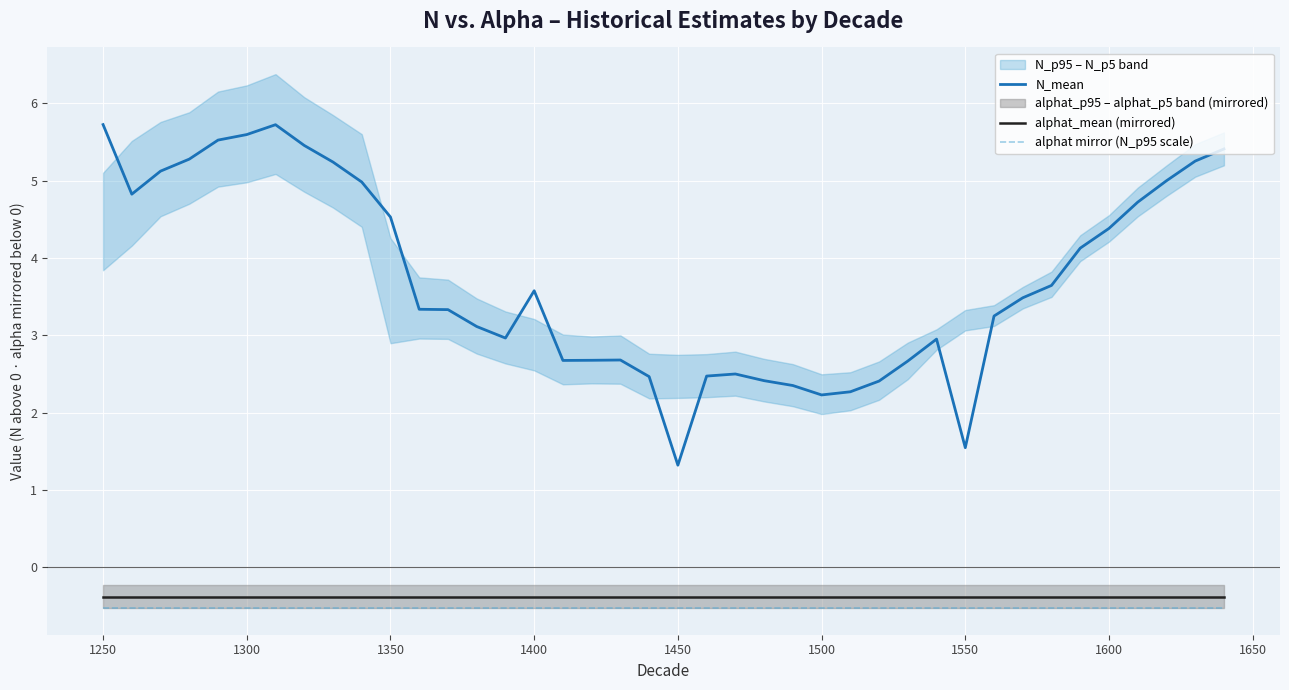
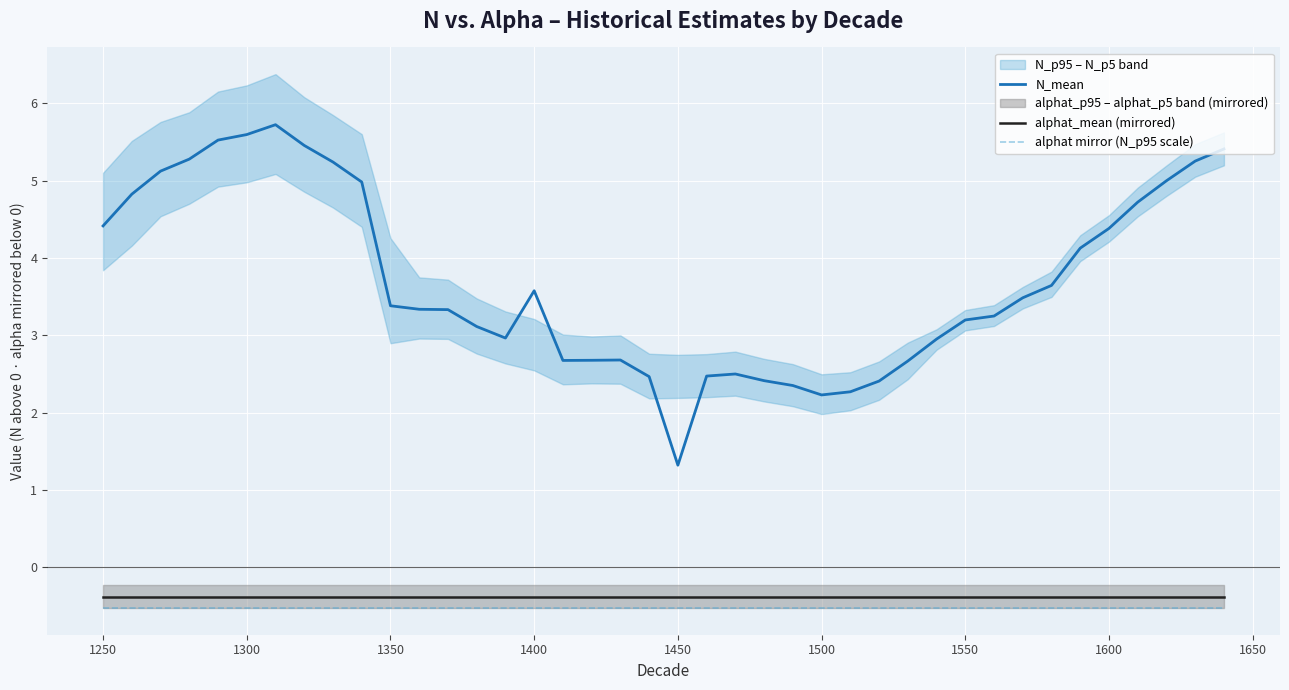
N_mean, 1250: 5.7 -> 4.4
N_mean, 1350: 4.5 -> 3.4
N_mean, 1550: 1.5 -> 3.2
